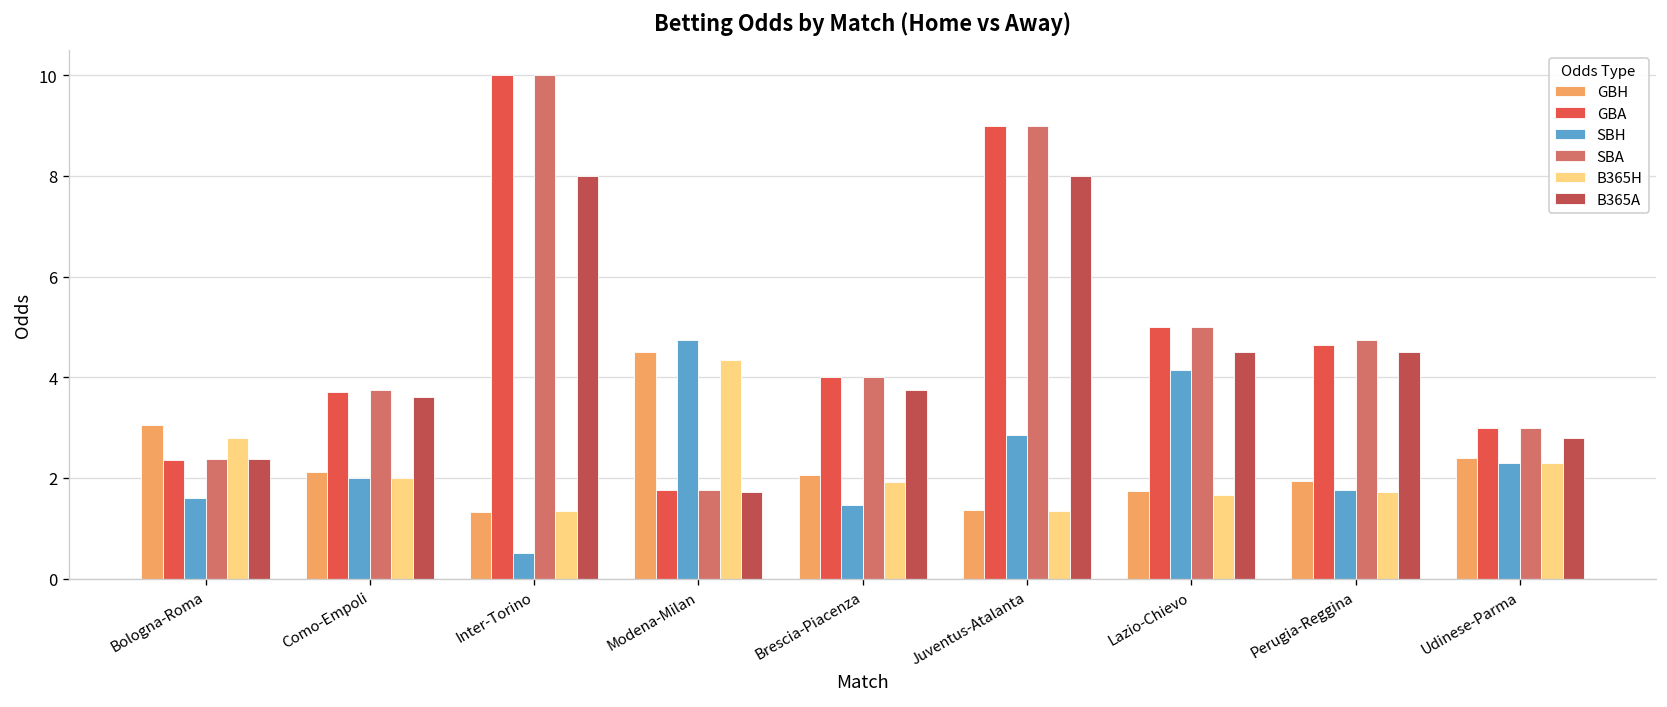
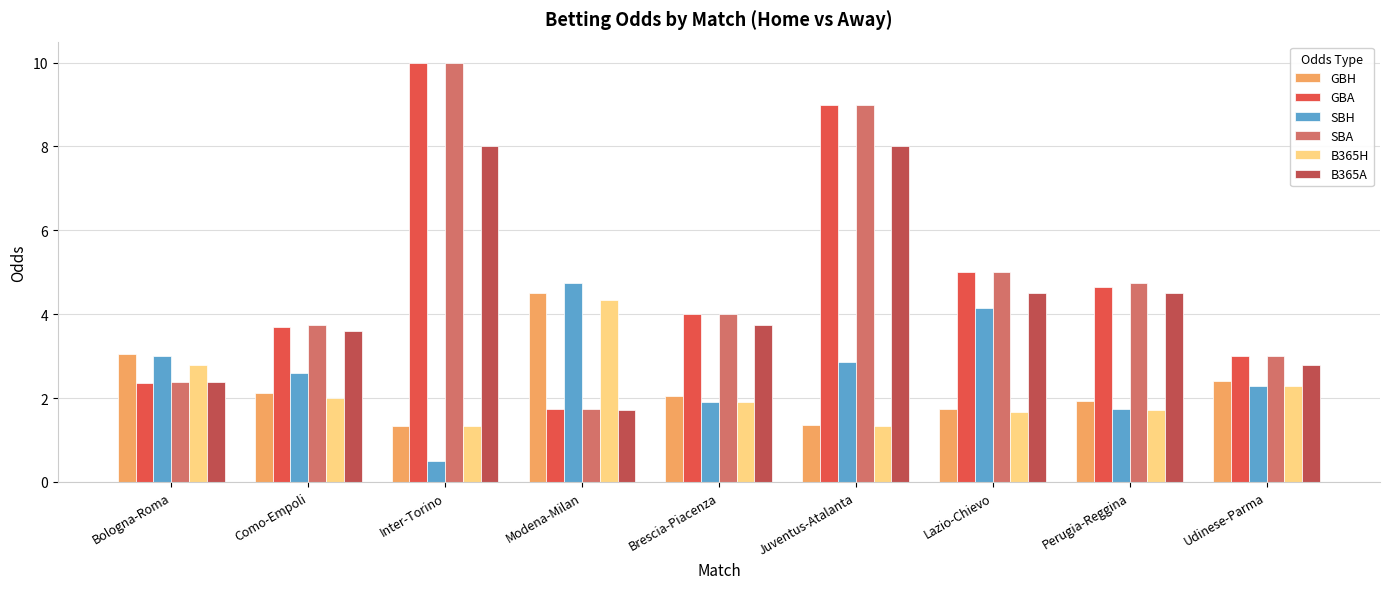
SBH, Bologna-Roma: 1.6 -> 3.0
SBH, Como-Empoli: 2.0 -> 2.6
SBH, Brescia-Piacenza: 1.5 -> 1.9
